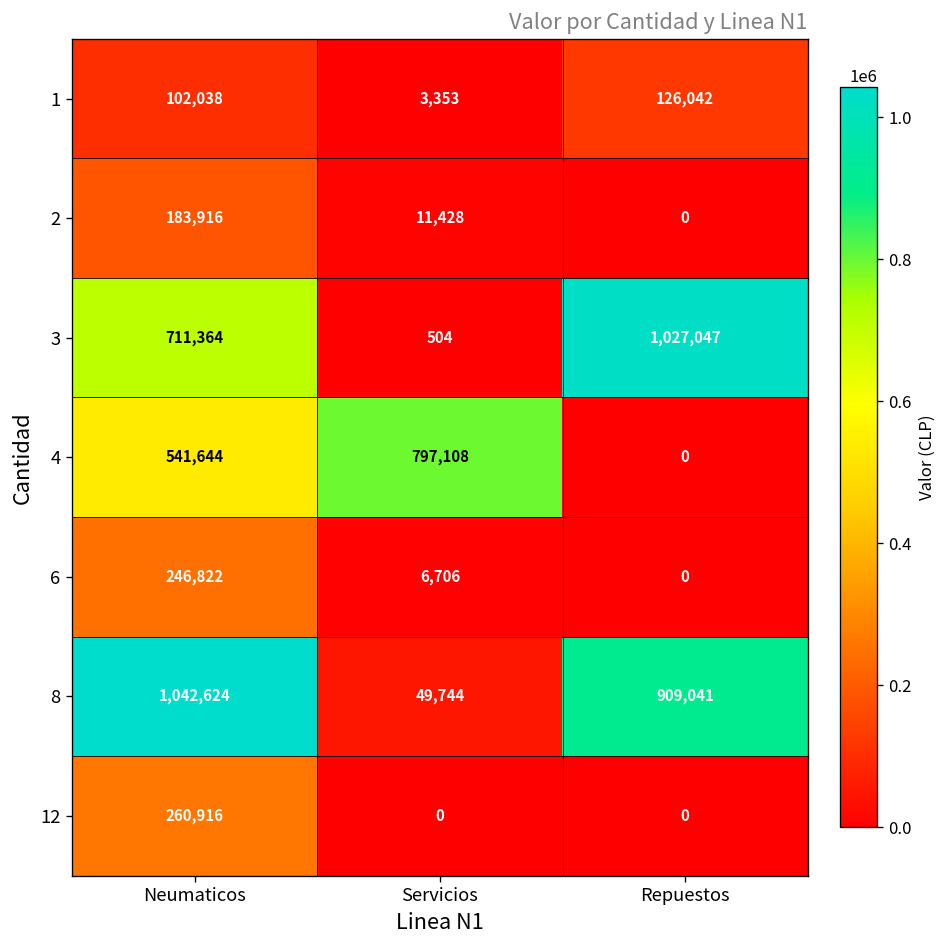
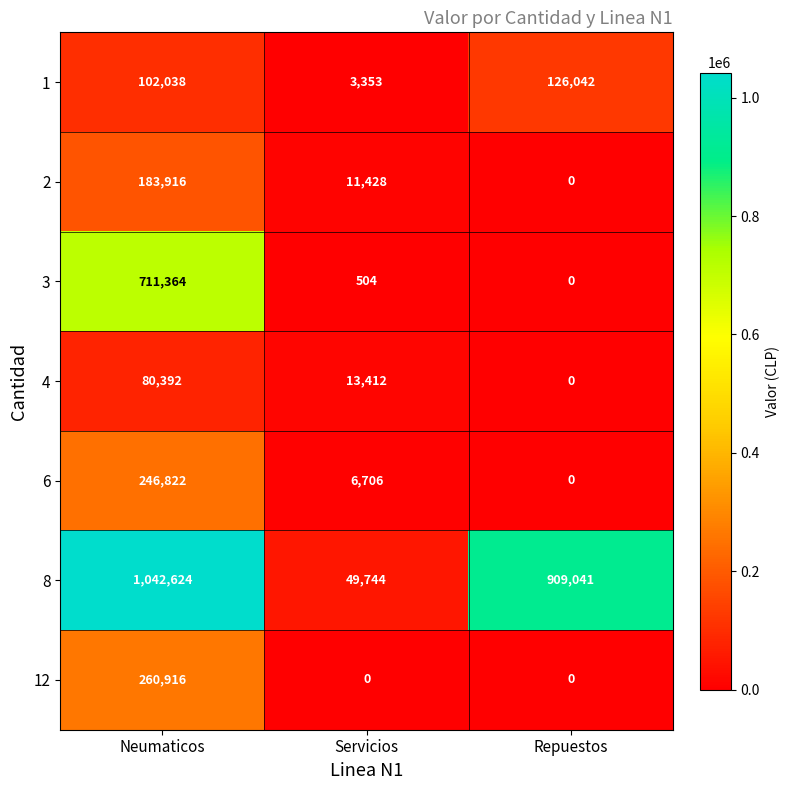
3, Repuestos: 1,027,047 -> 0
4, Neumaticos: 541,644 -> 80,392
4, Servicios: 797,108 -> 13,412
